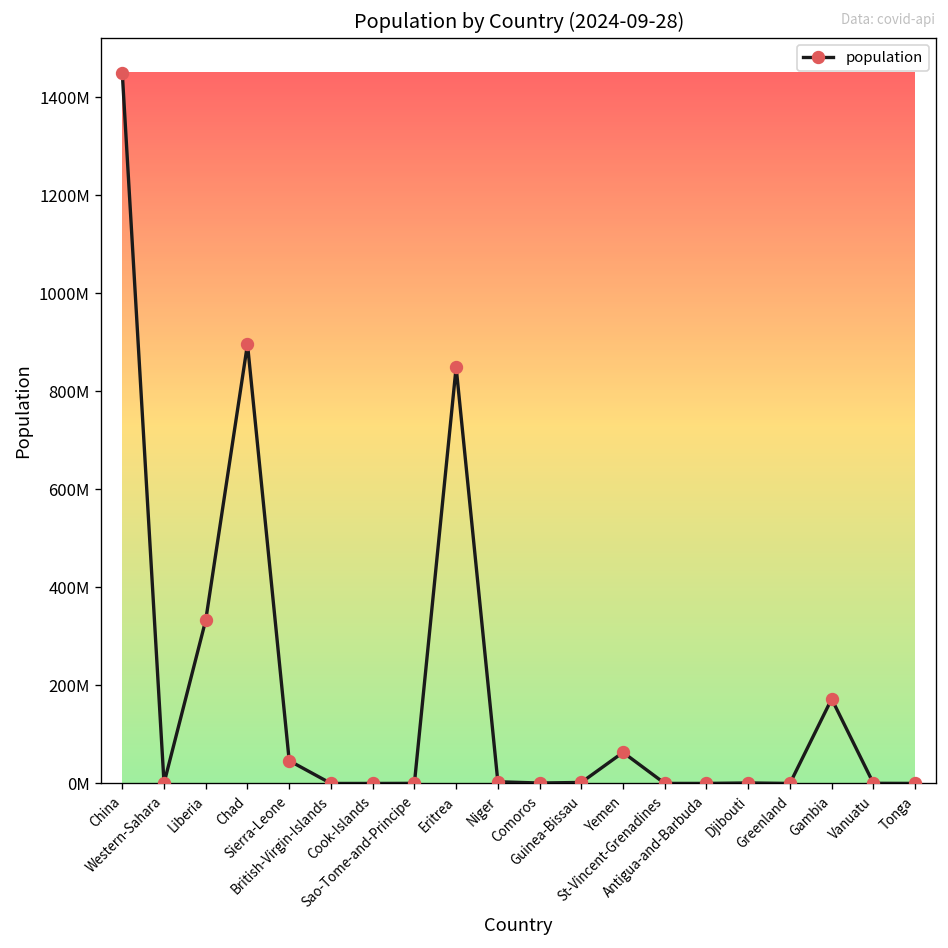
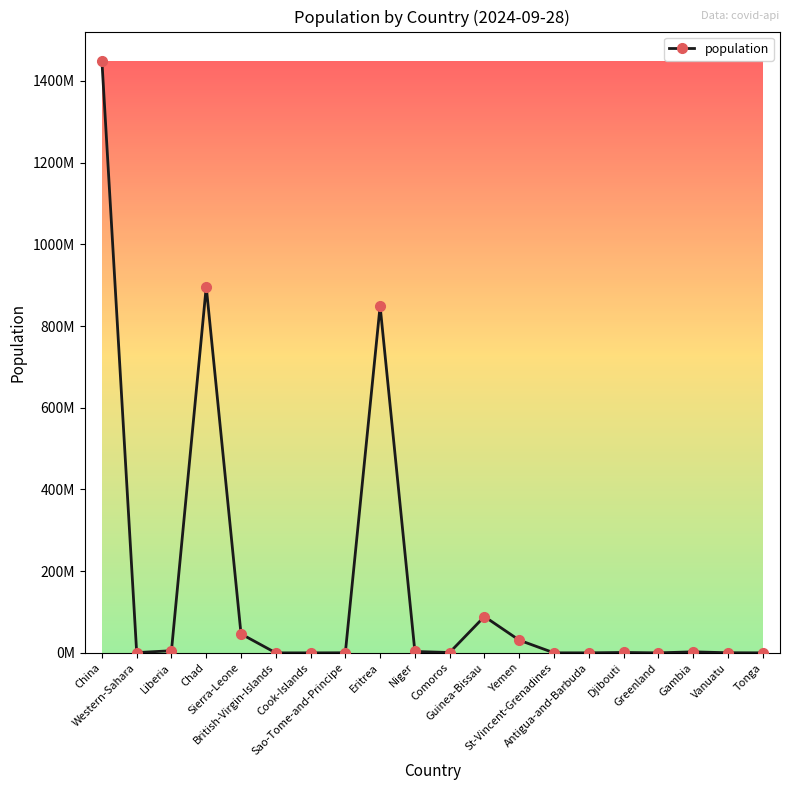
Liberia: 330000000 -> 10000000
Guinea-Bissau: 0 -> 90000000
Yemen: 60000000 -> 30000000
Gambia: 170000000 -> 0
